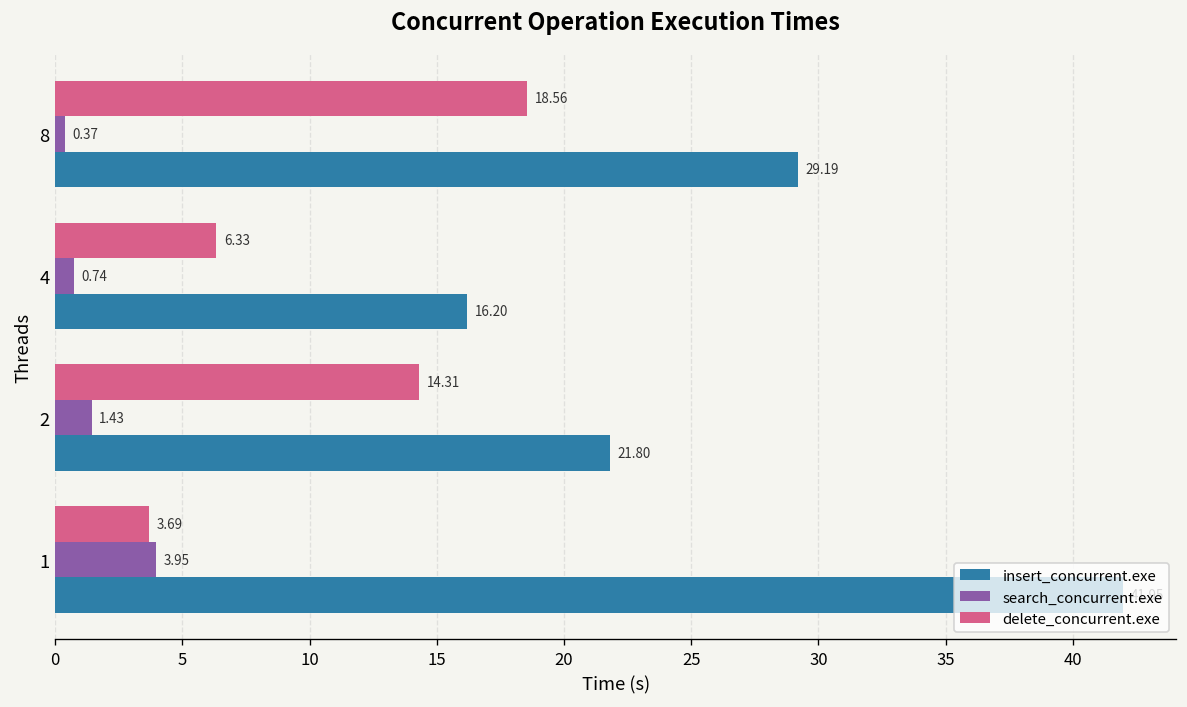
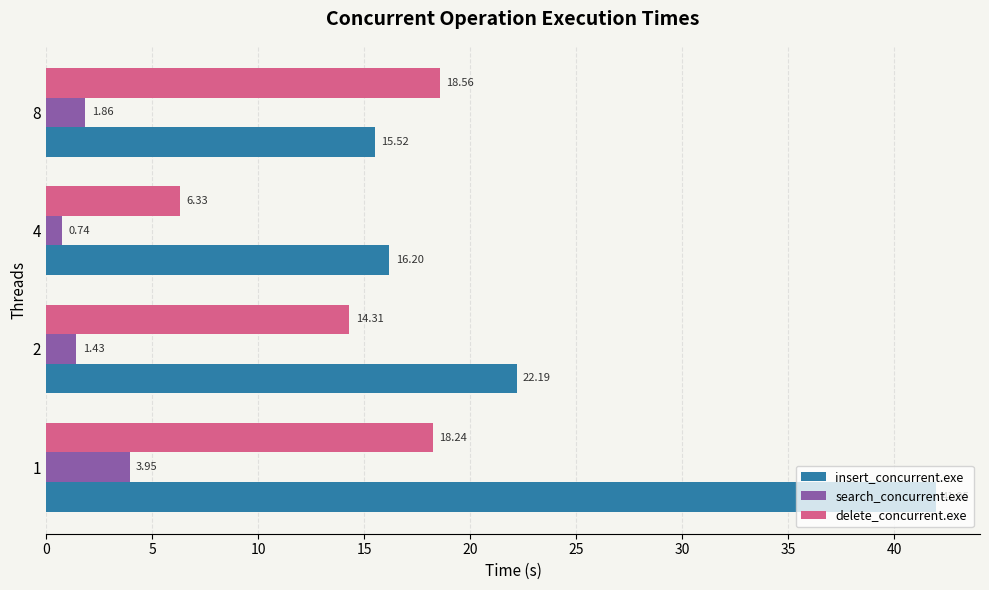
search_concurrent.exe, 8: 0.37 -> 1.86
insert_concurrent.exe, 8: 29.19 -> 15.52
insert_concurrent.exe, 2: 21.80 -> 22.19
delete_concurrent.exe, 1: 3.69 -> 18.24
